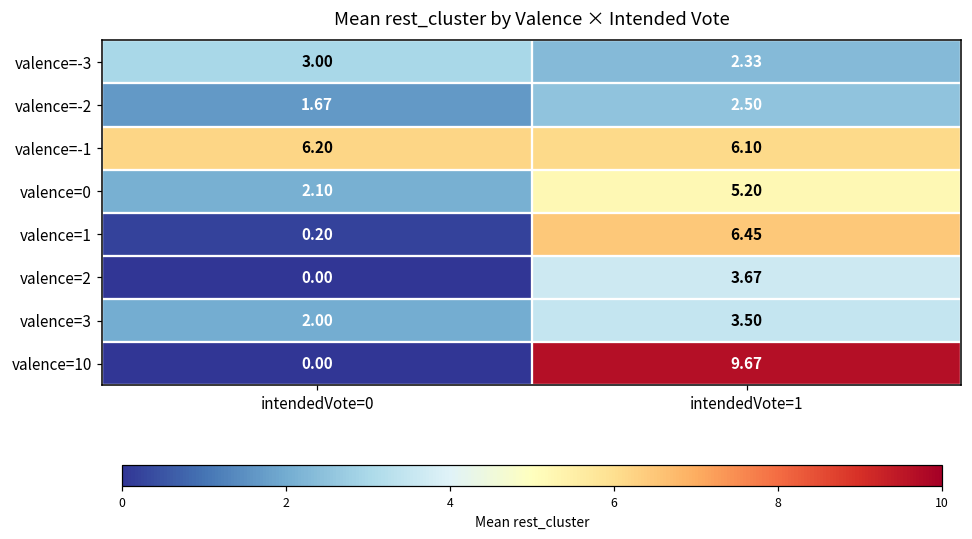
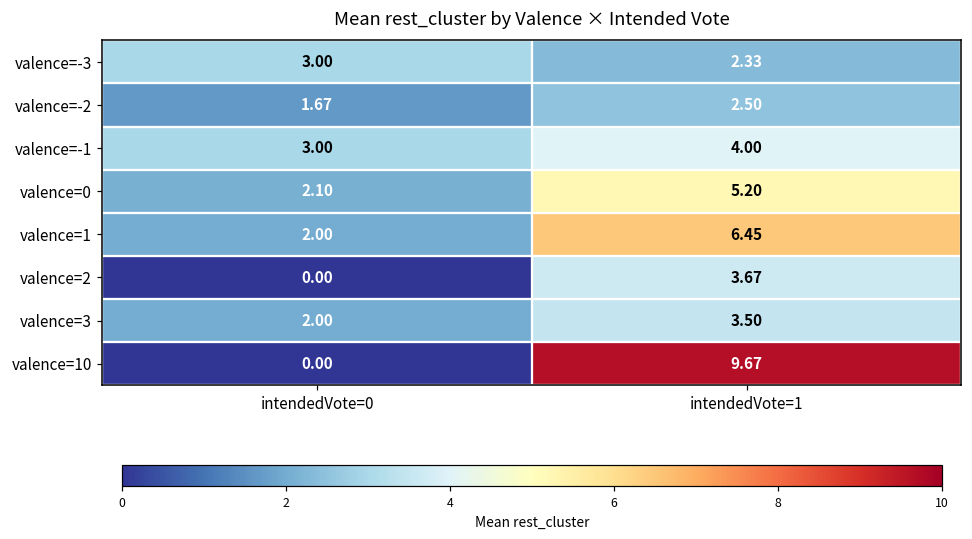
valence=-1, intendedVote=0: 6.20 -> 3.00
valence=-1, intendedVote=1: 6.10 -> 4.00
valence=1, intendedVote=0: 0.20 -> 2.00
